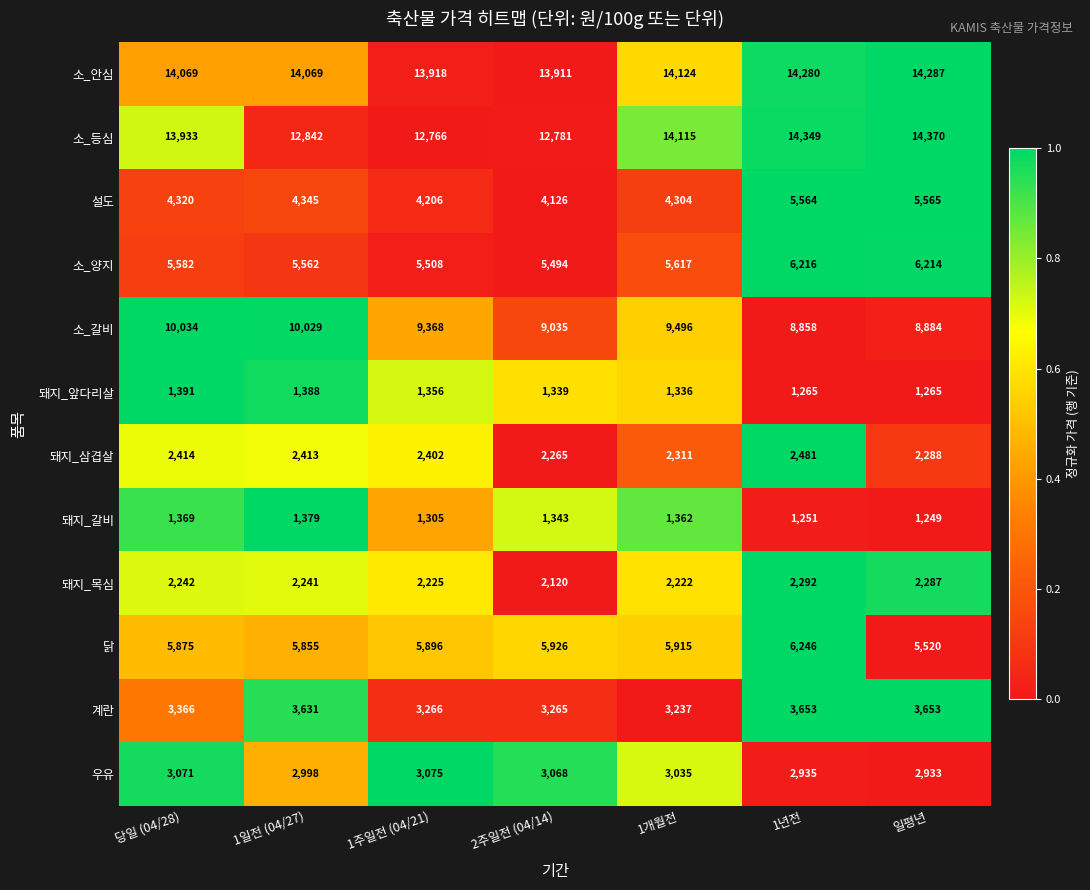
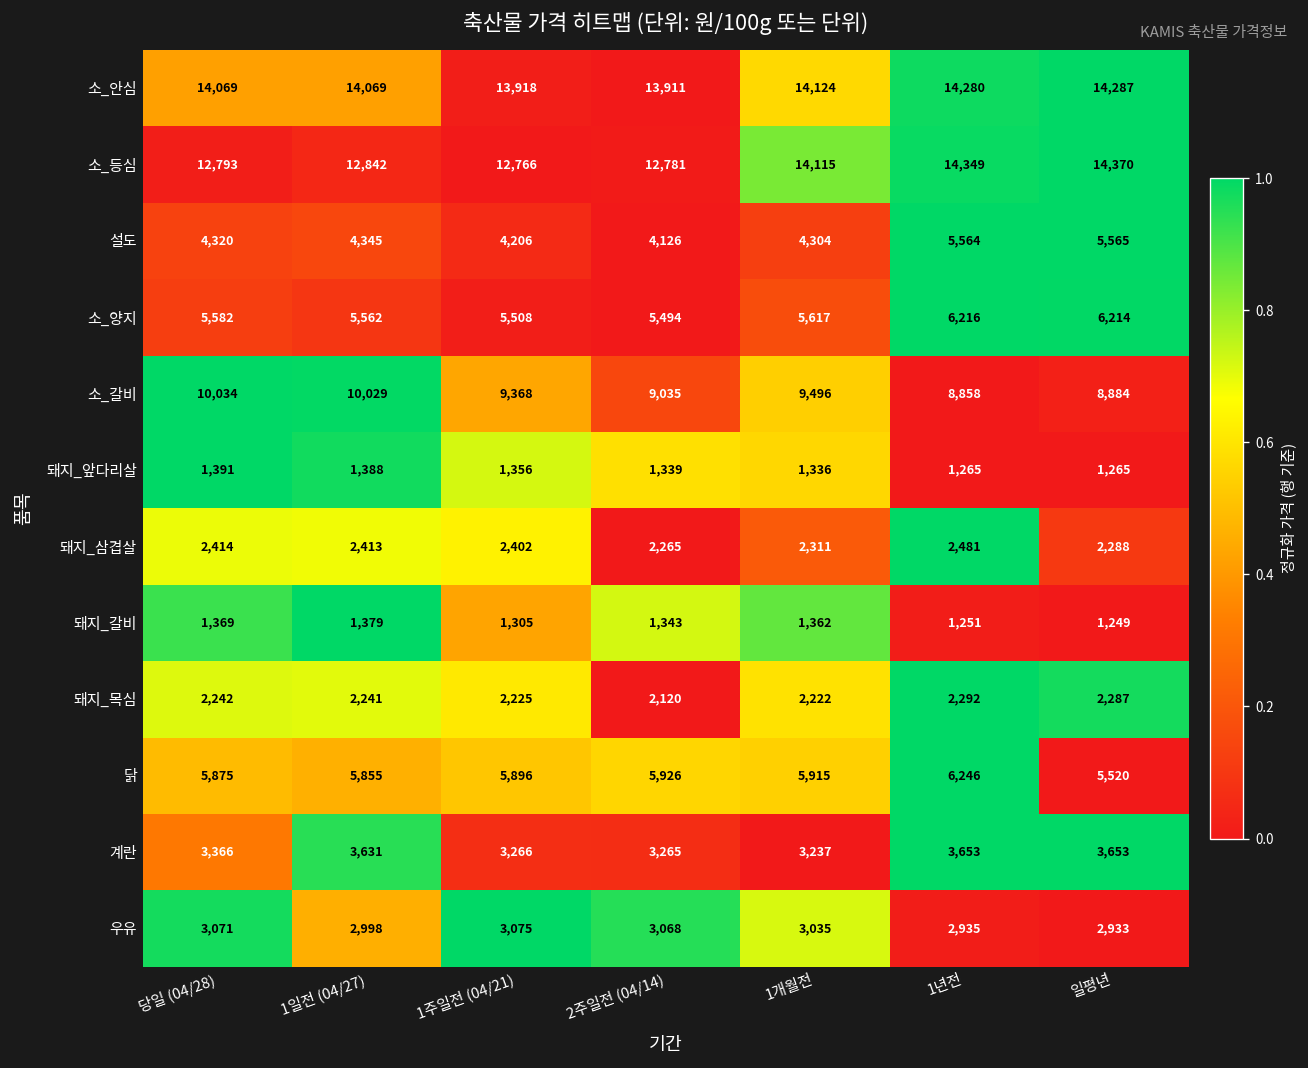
소_등심, 당일 (04/28): 13,933 -> 12,793
